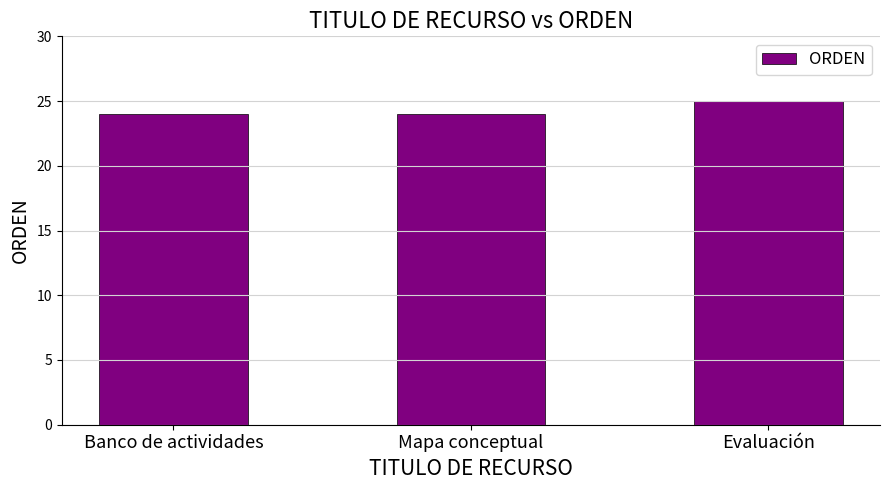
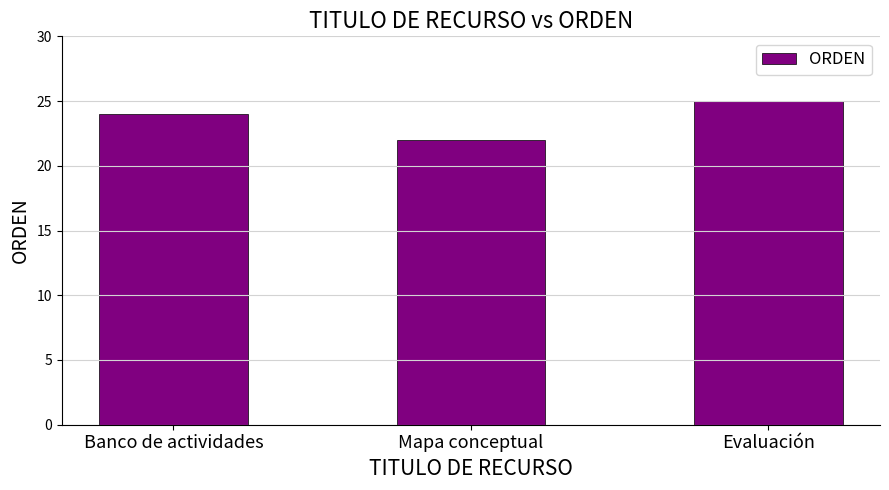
Mapa conceptual: 24 -> 22
